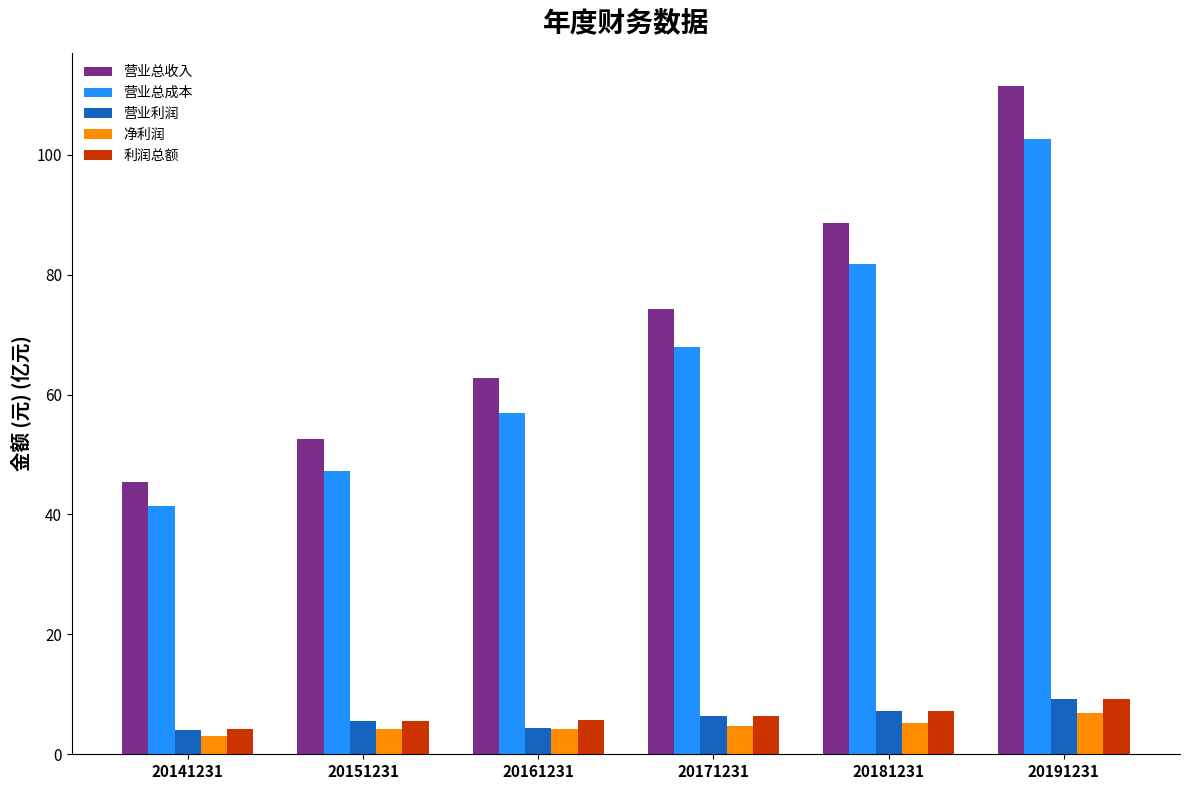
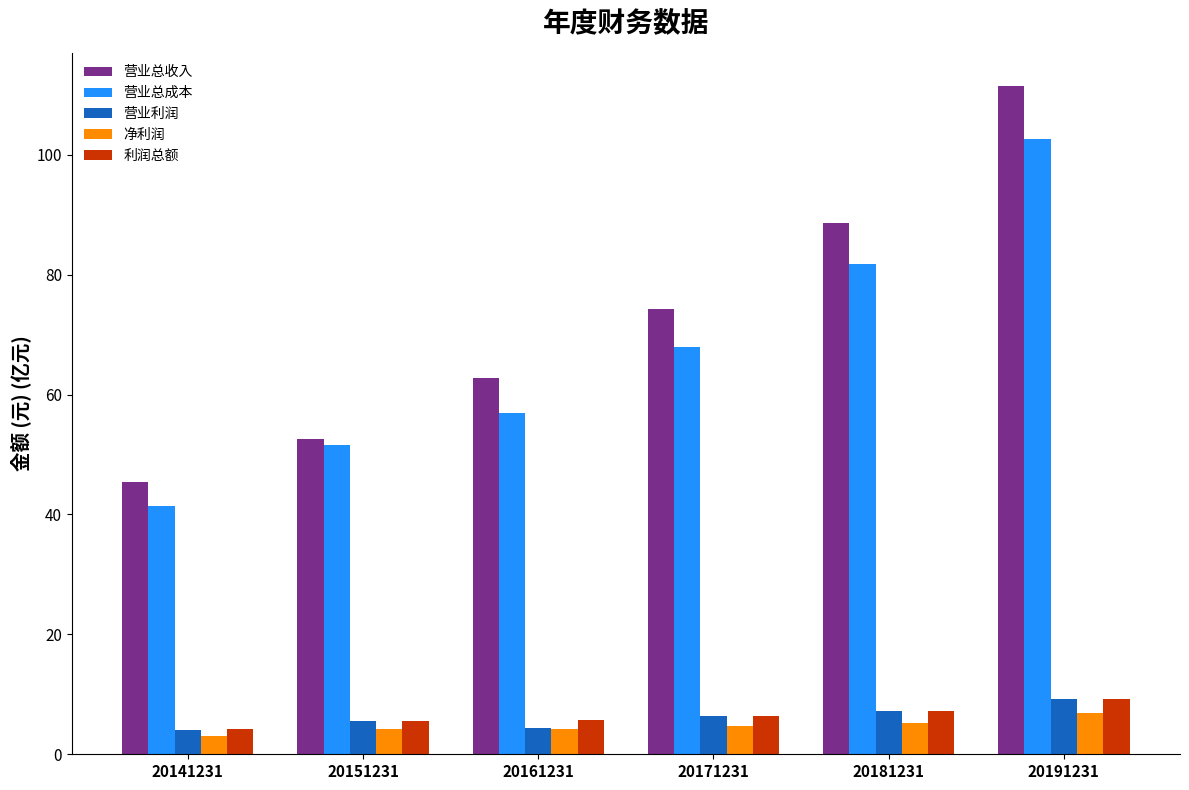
营业总成本, 20151231: 47 -> 52
